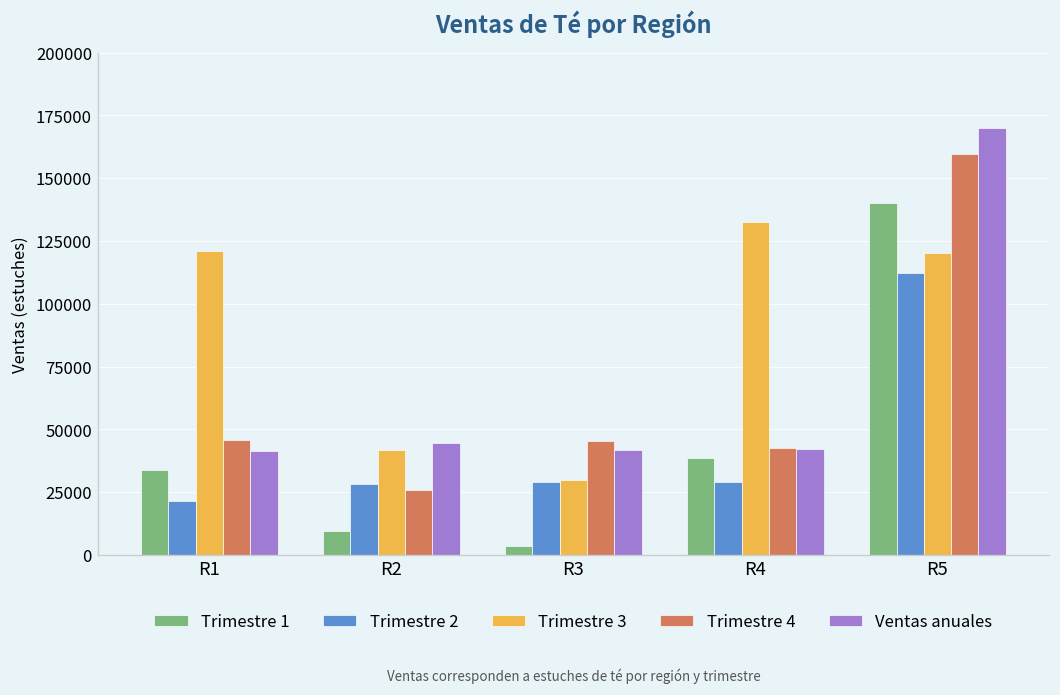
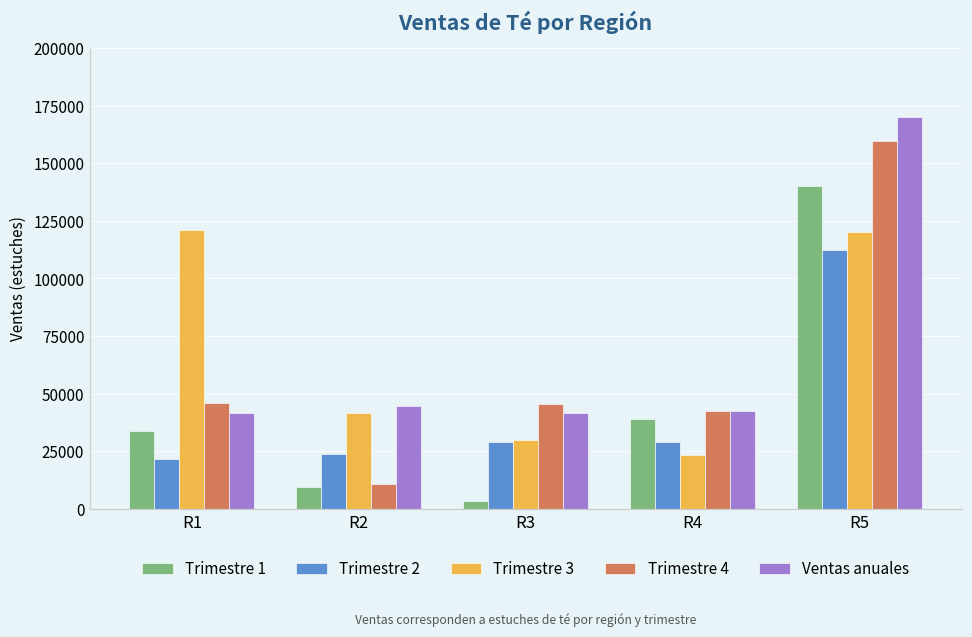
Trimestre 2, R2: 28000 -> 24000
Trimestre 4, R2: 26000 -> 11000
Trimestre 3, R4: 133000 -> 23000
